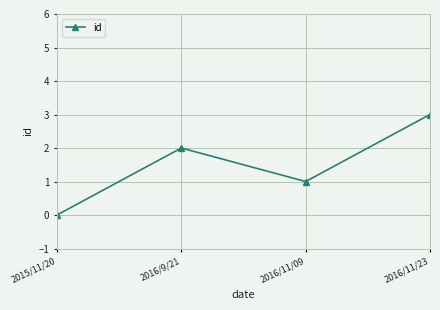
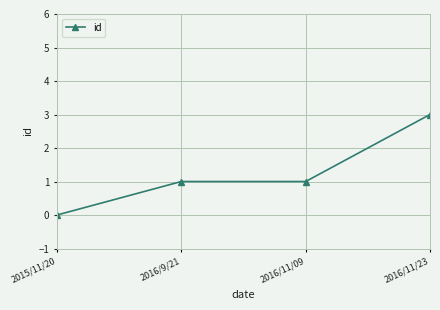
2016/9/21: 2 -> 1
